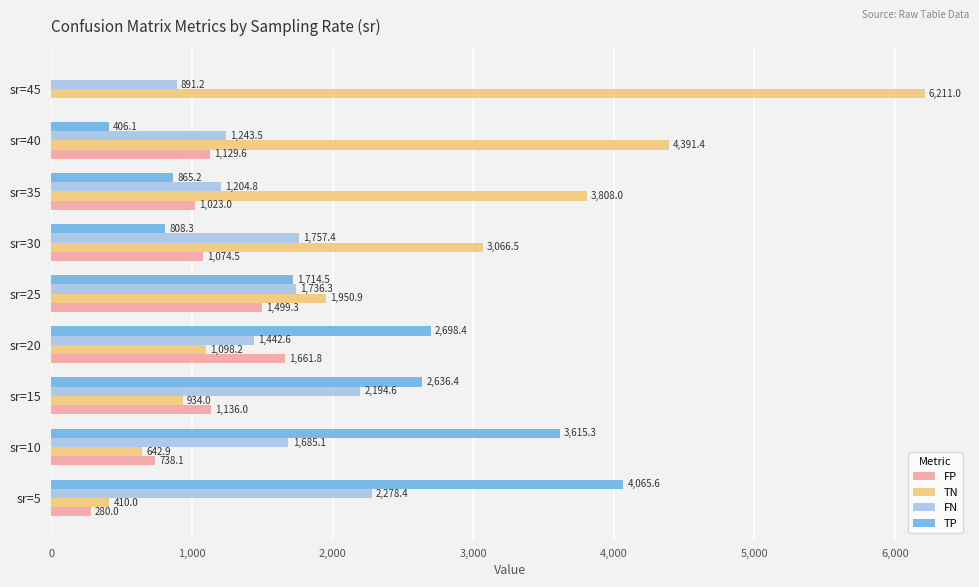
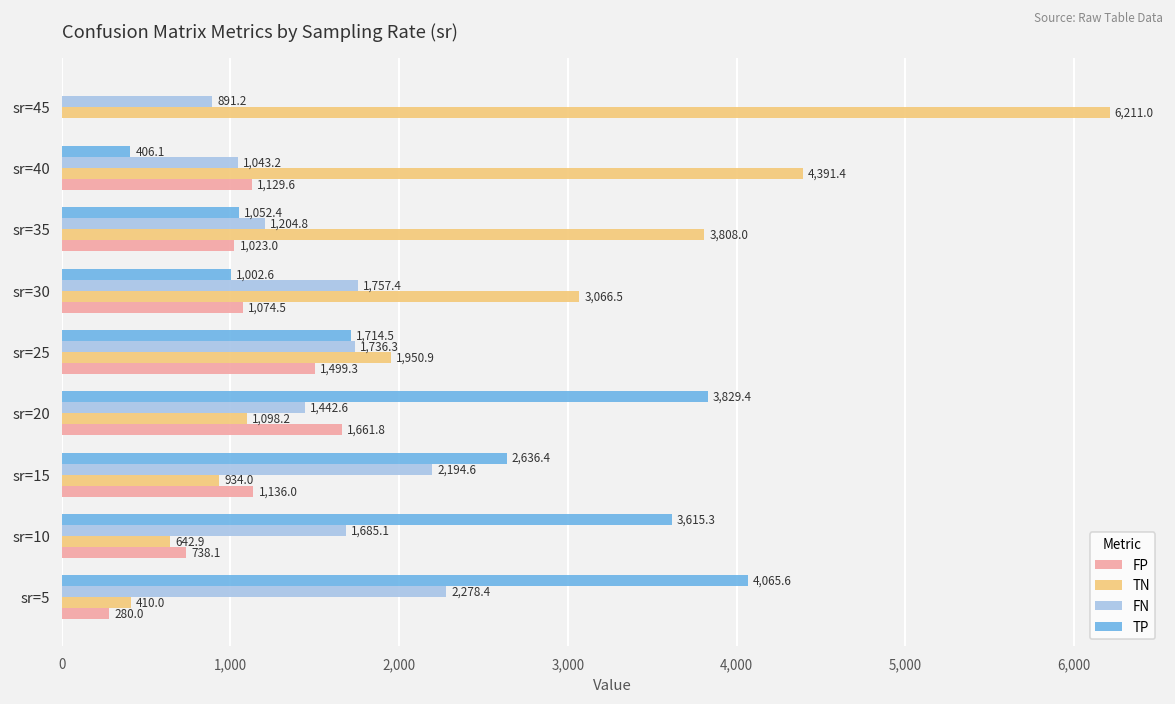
FN, sr=40: 1,243.5 -> 1,043.2
TP, sr=35: 865.2 -> 1,052.4
TP, sr=30: 808.3 -> 1,002.6
TP, sr=20: 2,698.4 -> 3,829.4
